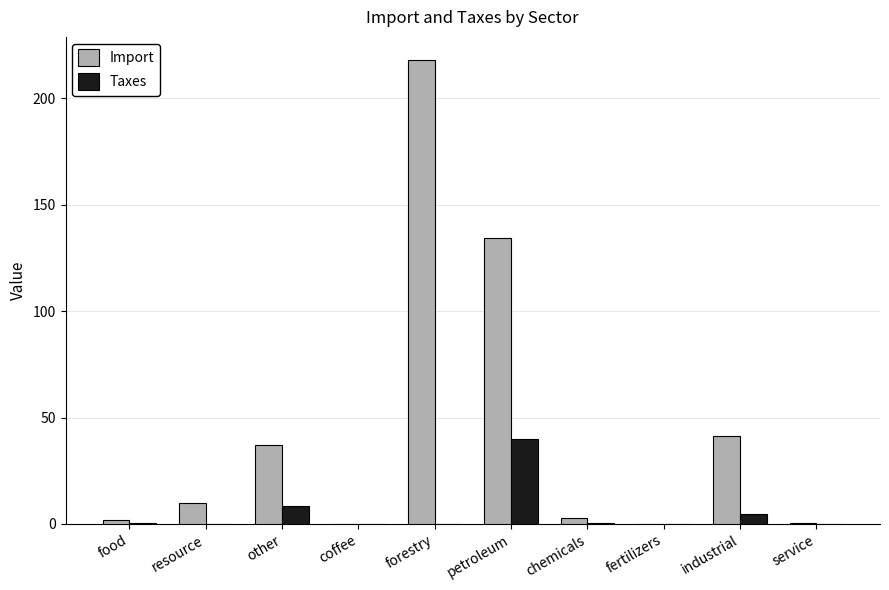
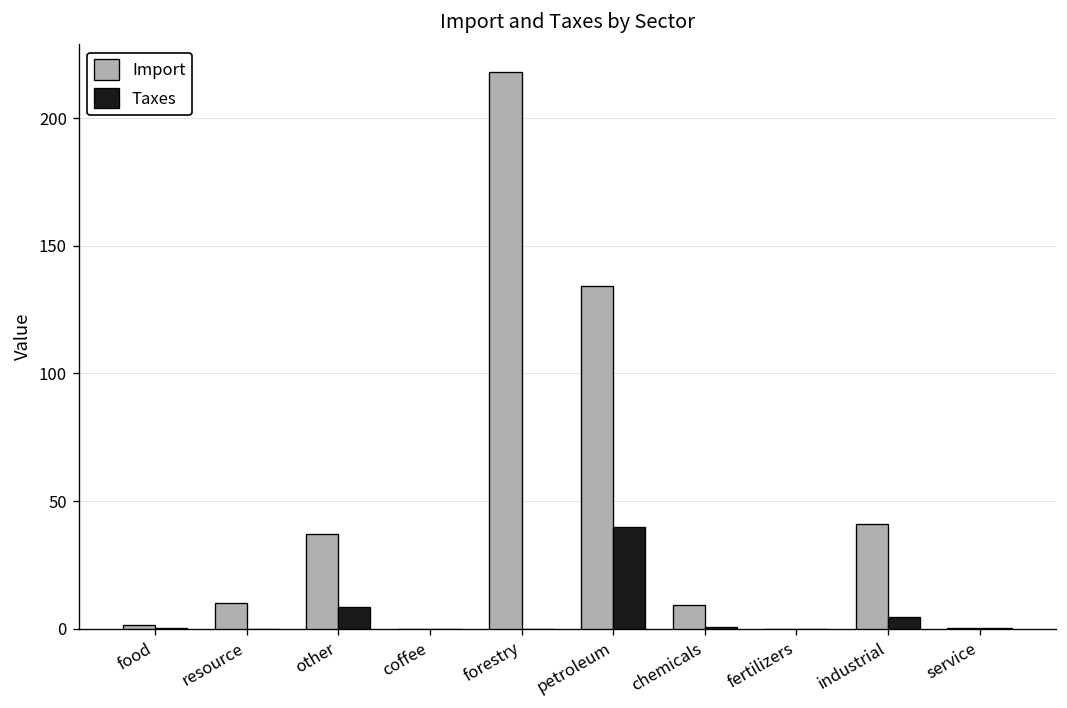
Import, chemicals: 3 -> 9
